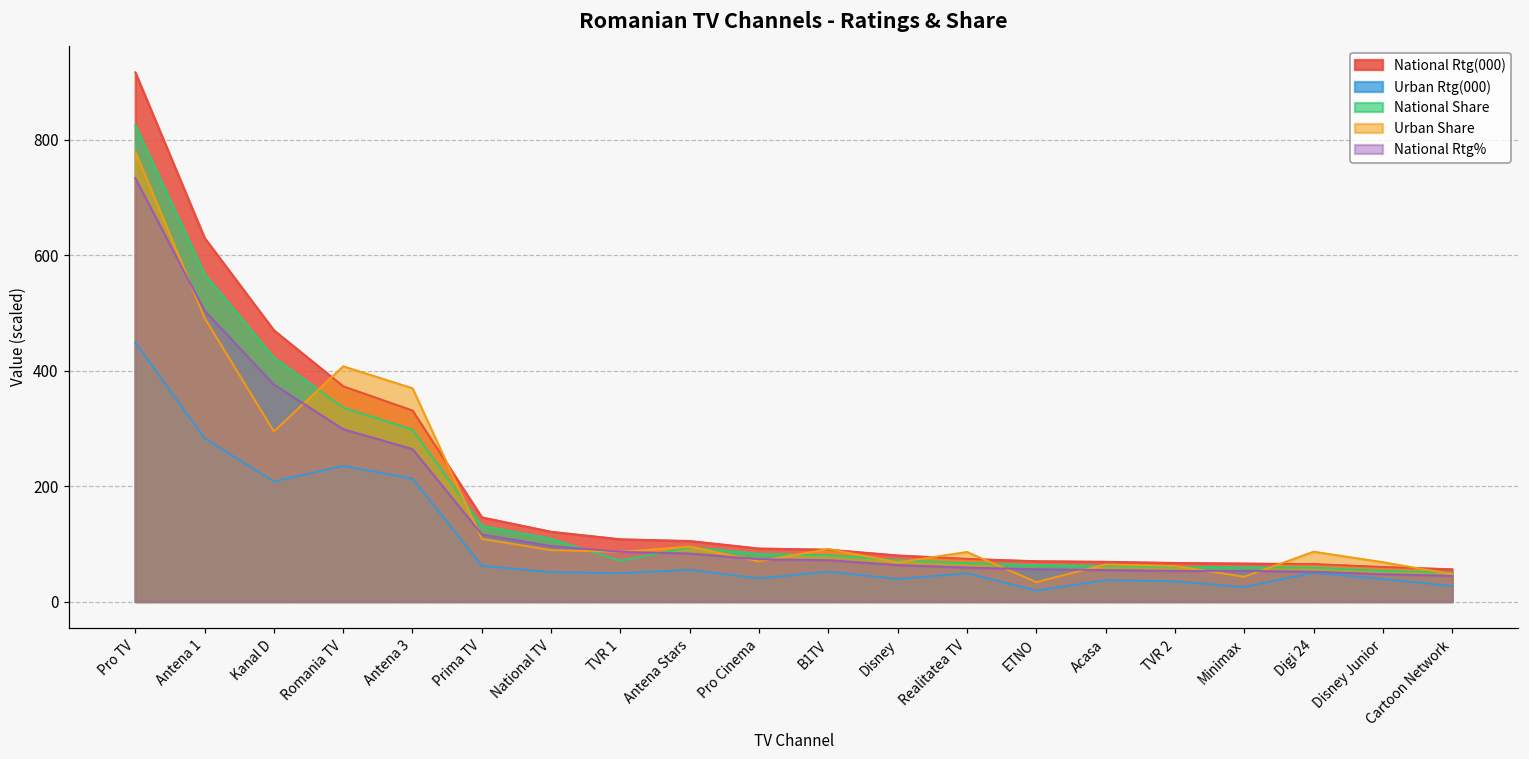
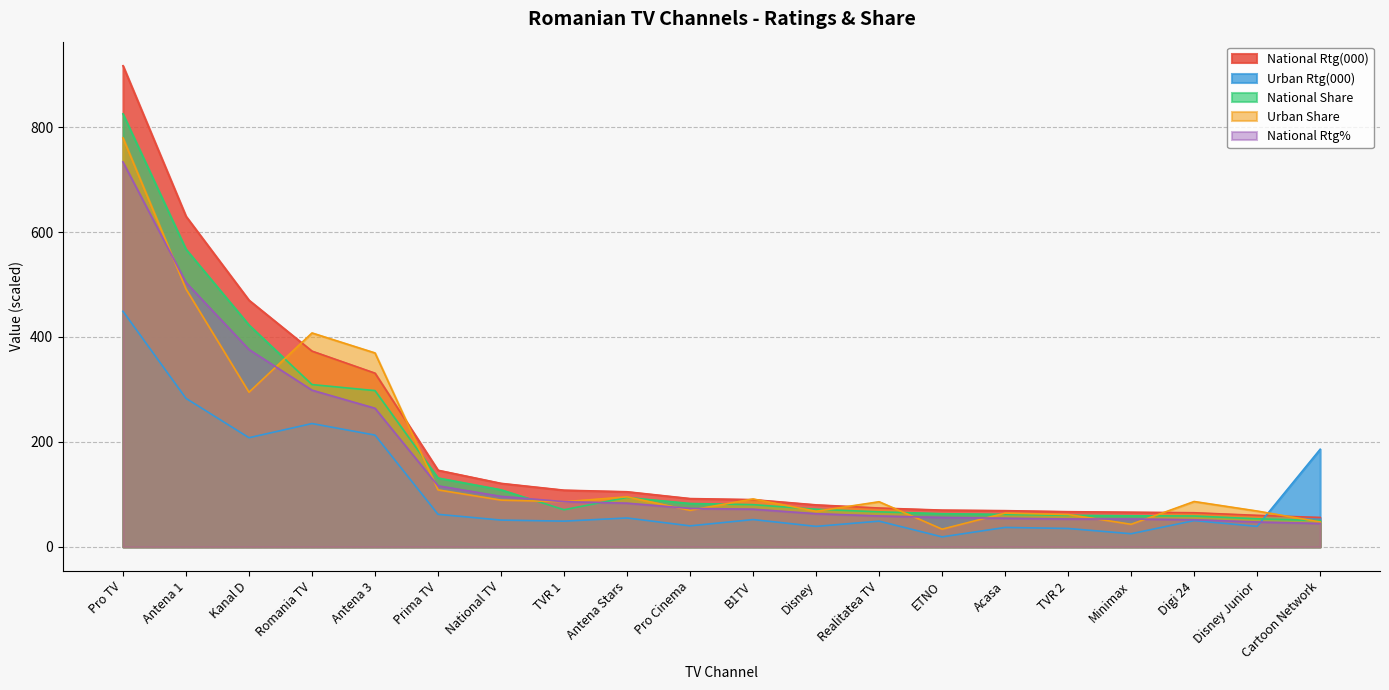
National Share, Romania TV: 340 -> 310
Urban Rtg(000), Cartoon Network: 30 -> 190
